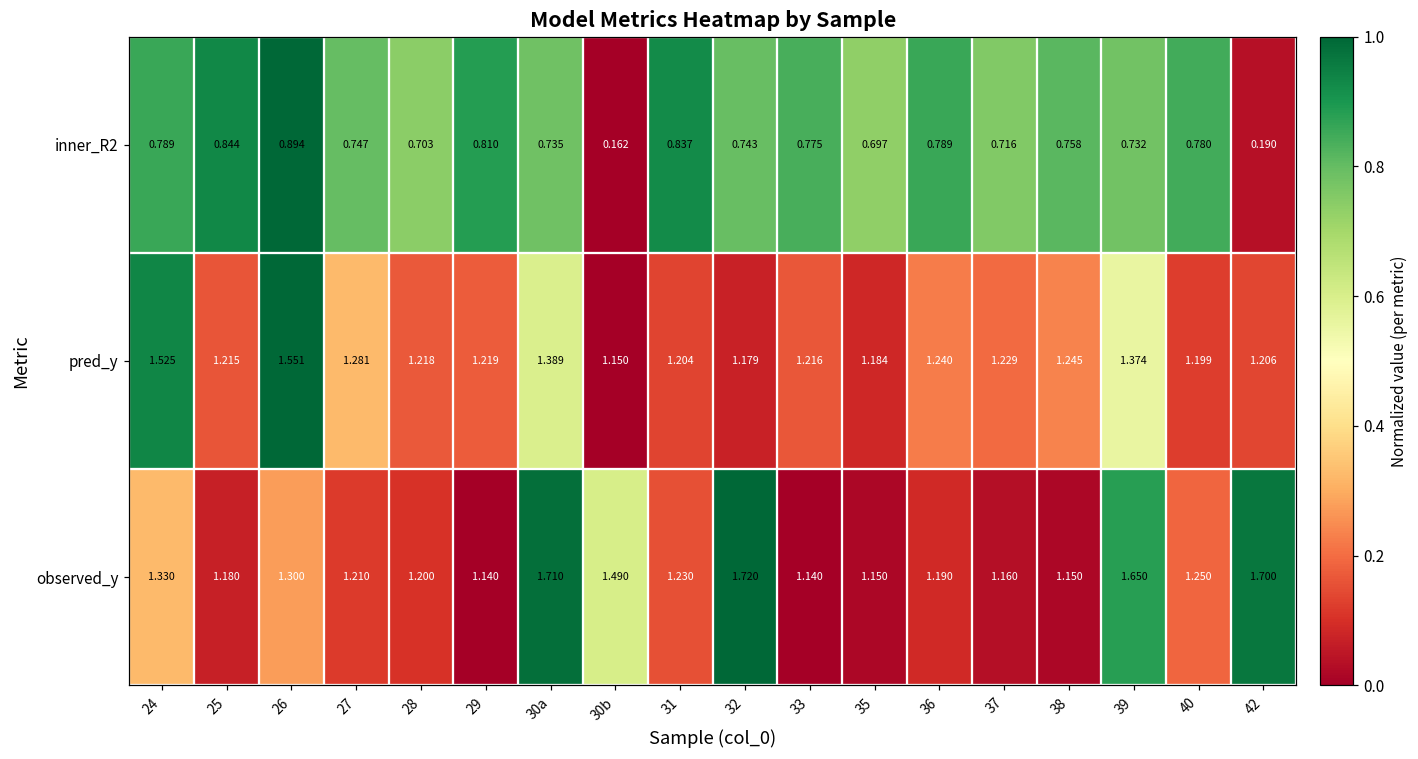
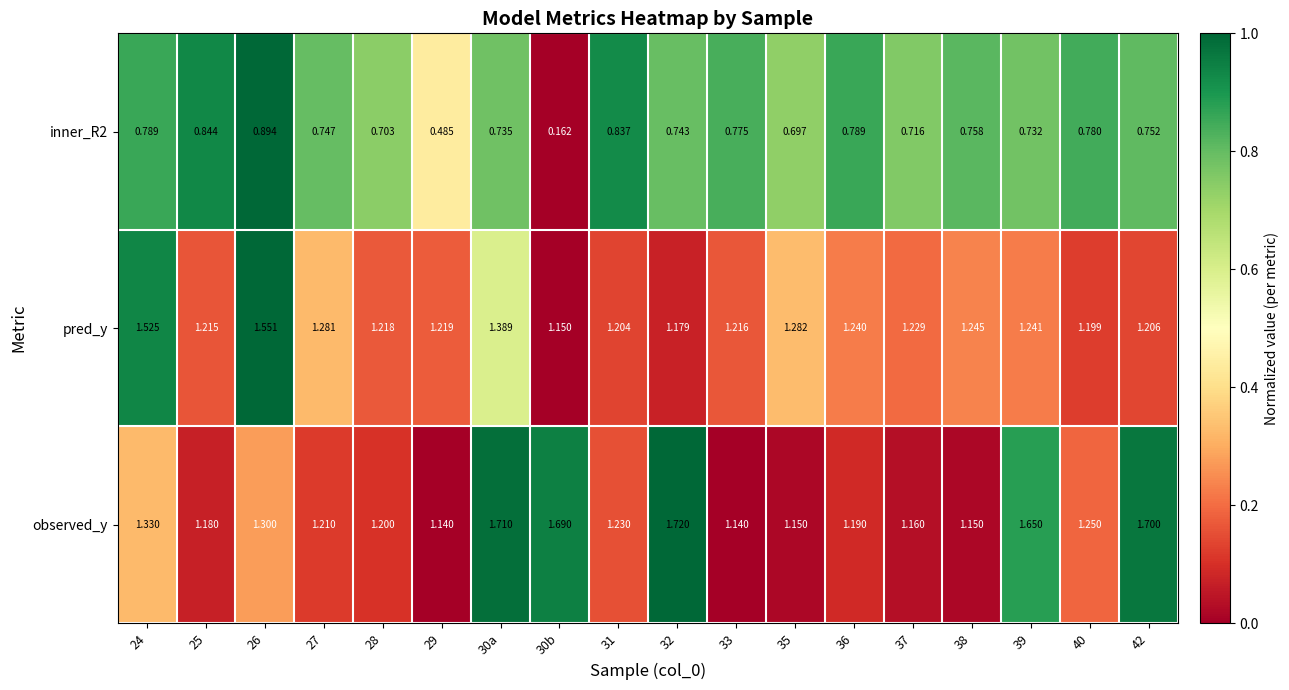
inner_R2, 29: 0.810 -> 0.485
inner_R2, 42: 0.190 -> 0.752
pred_y, 35: 1.184 -> 1.282
pred_y, 39: 1.374 -> 1.241
observed_y, 30b: 1.490 -> 1.690
